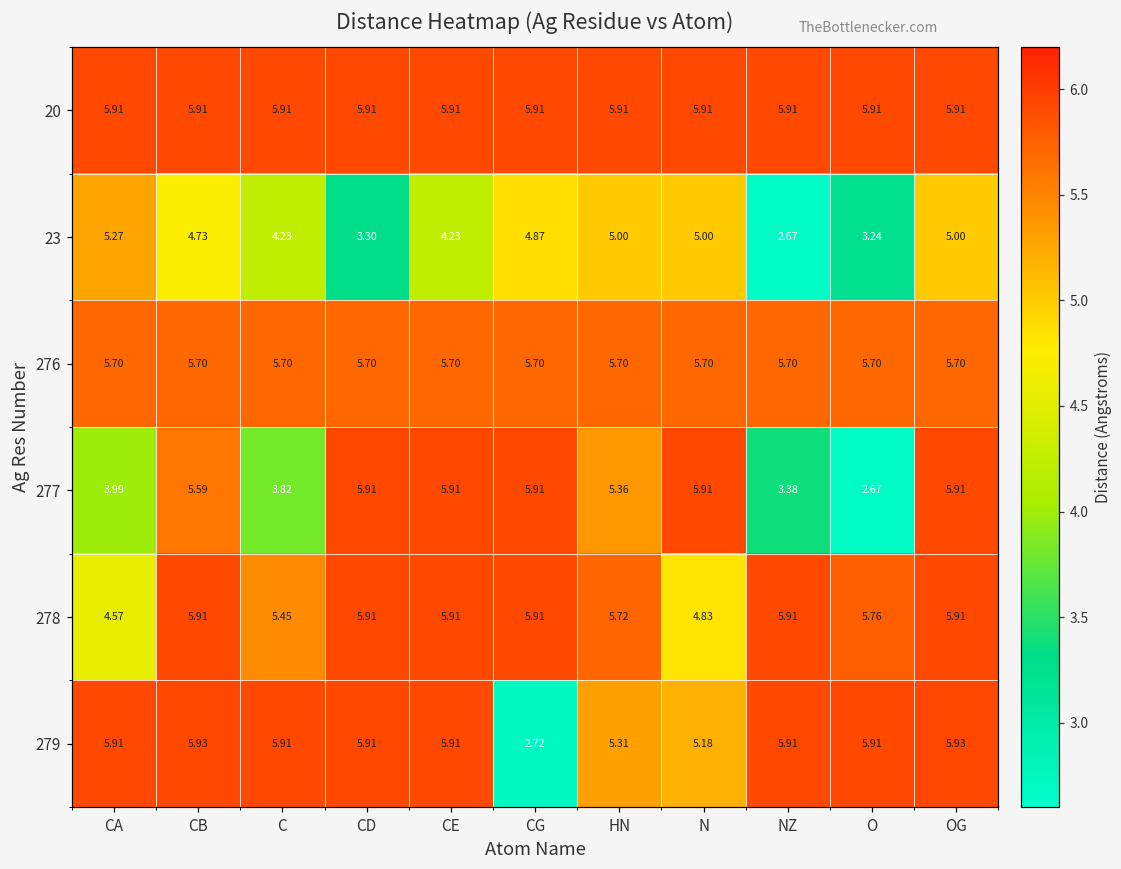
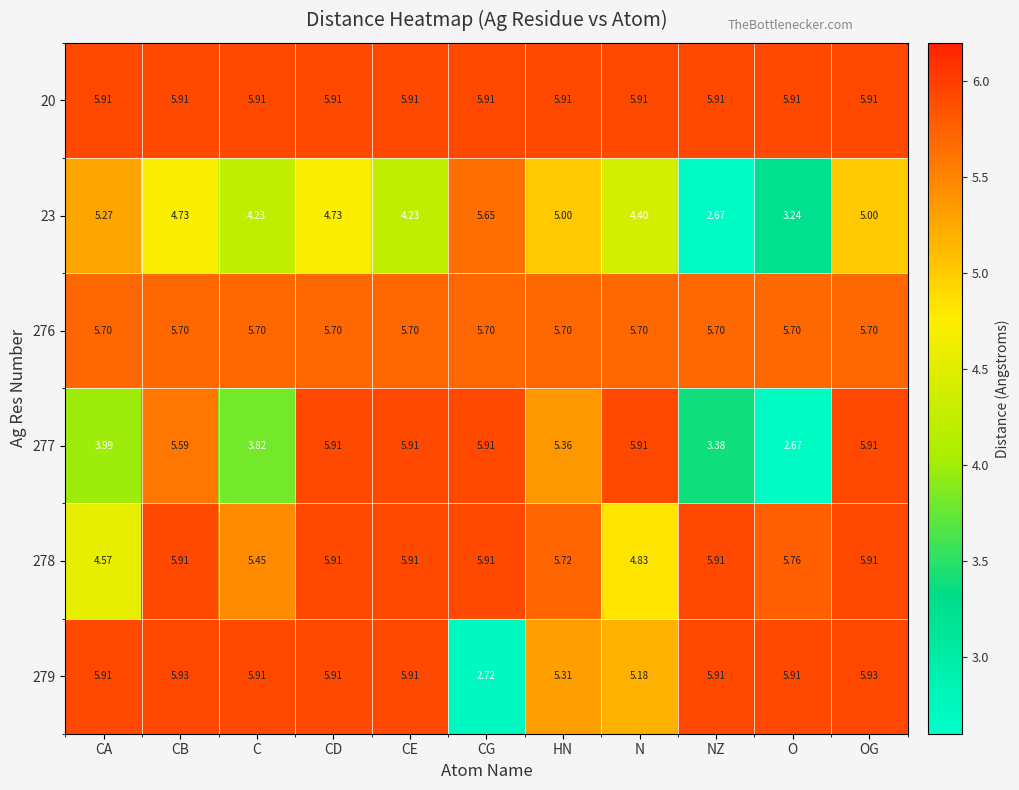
23, CD: 3.30 -> 4.73
23, CG: 4.87 -> 5.65
23, N: 5.00 -> 4.40
